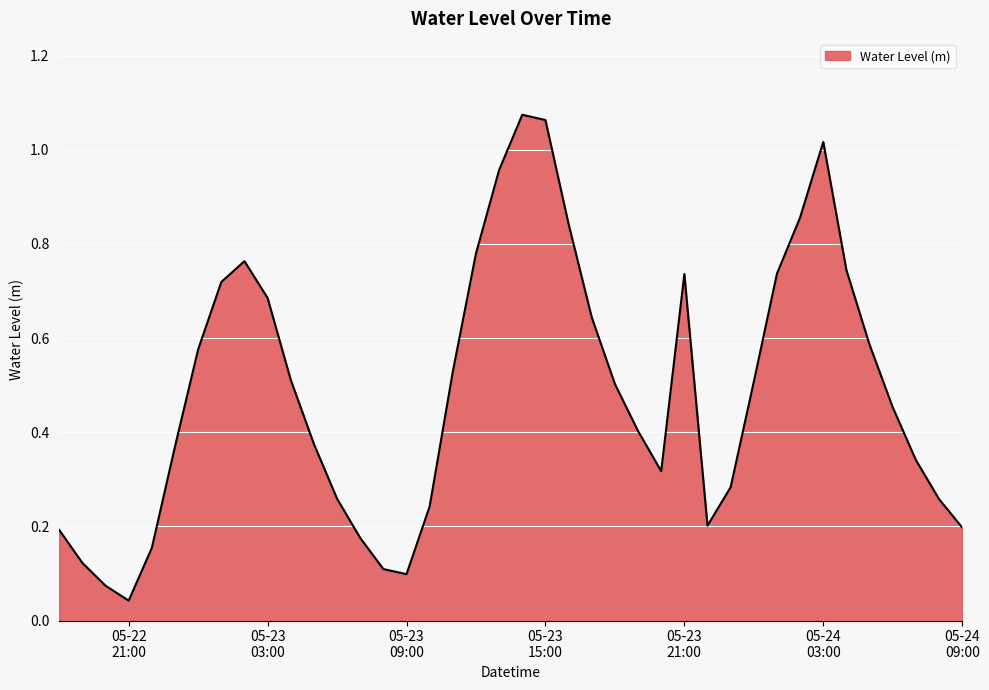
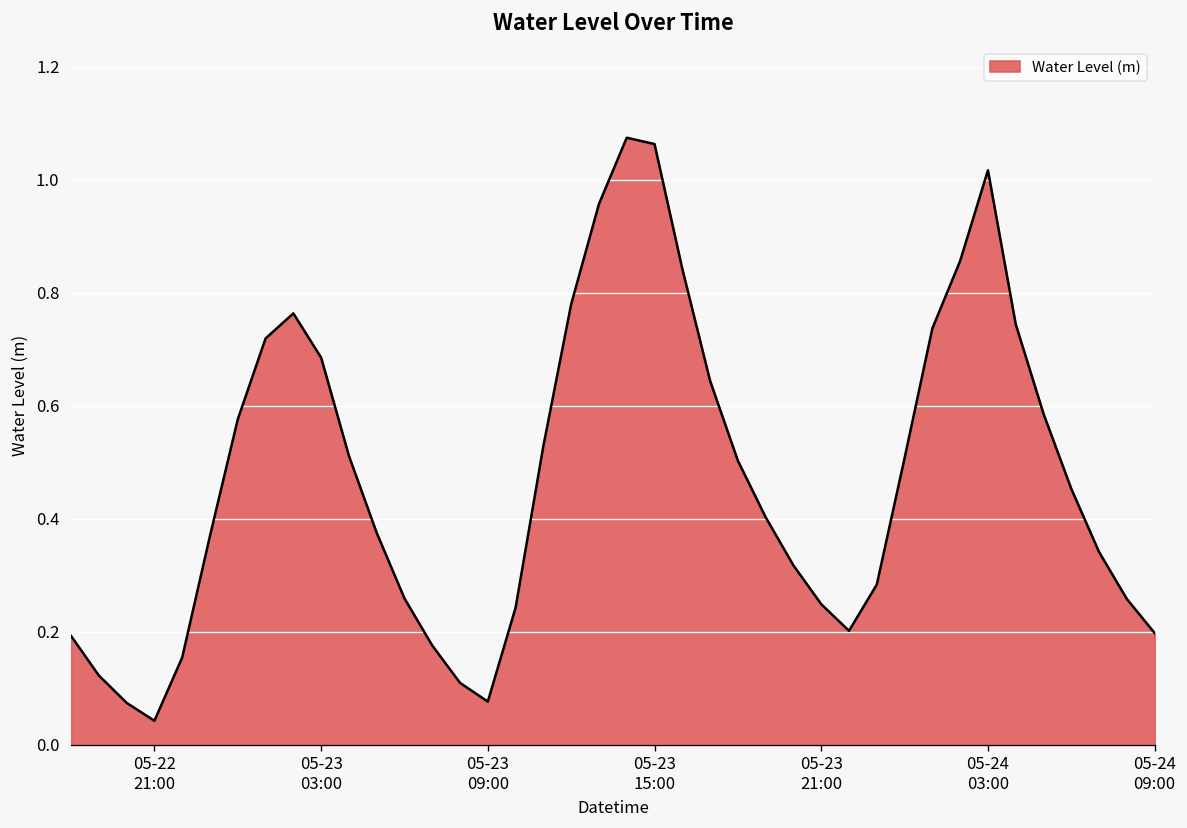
05-23 09:00: 0.10 -> 0.08
05-23 21:00: 0.74 -> 0.25
